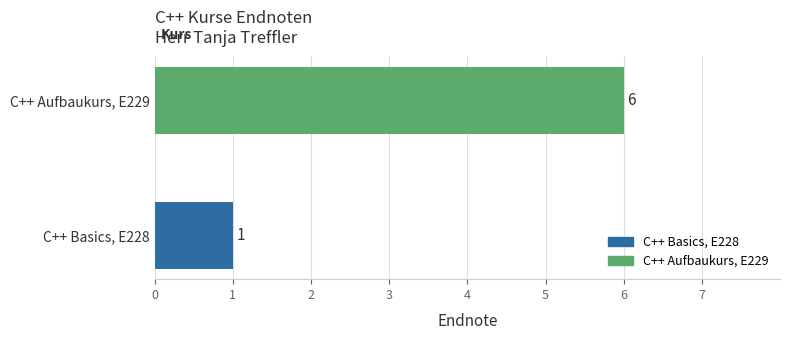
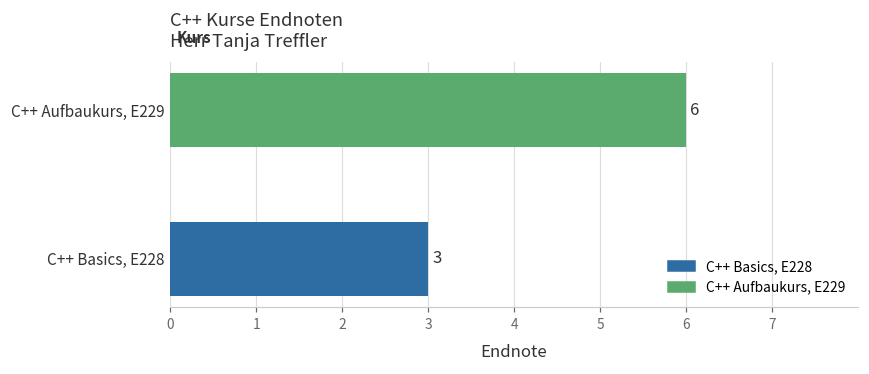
C++ Basics, E228: 1 -> 3
